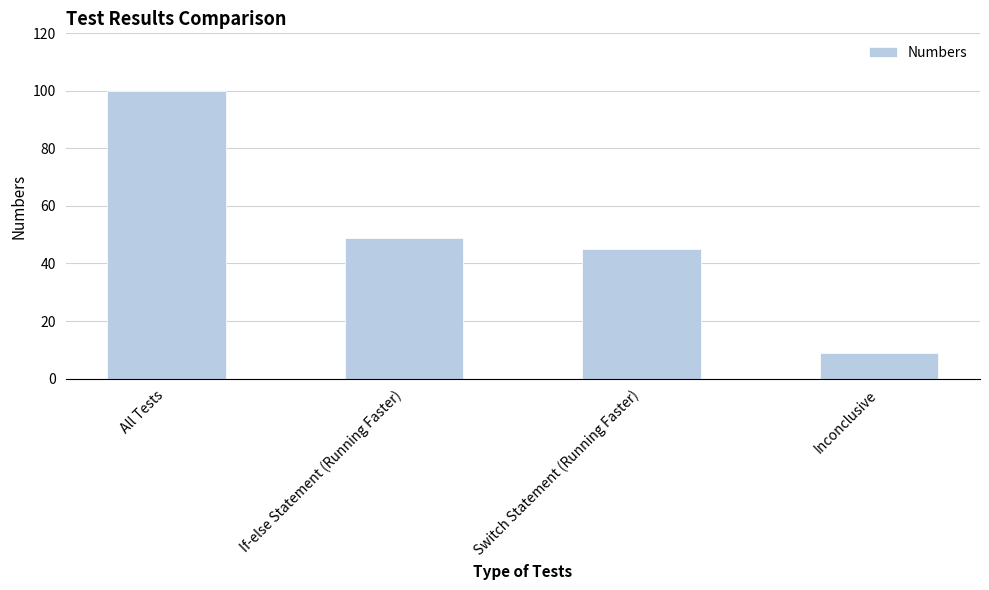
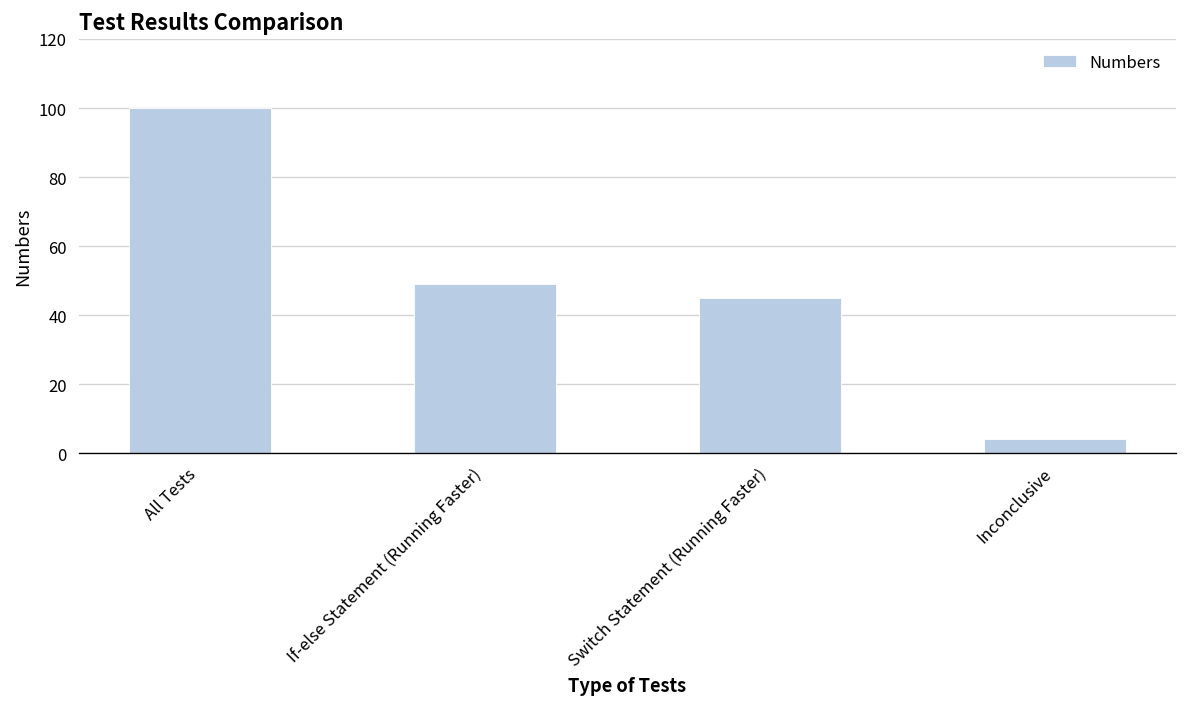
Inconclusive: 9 -> 4
